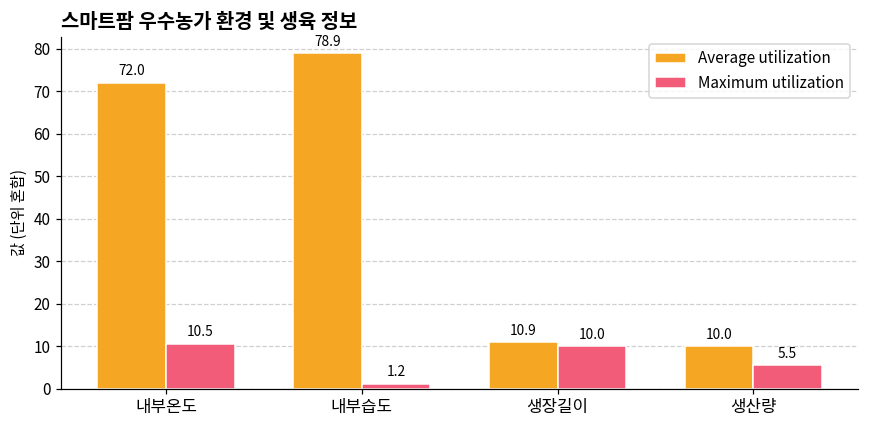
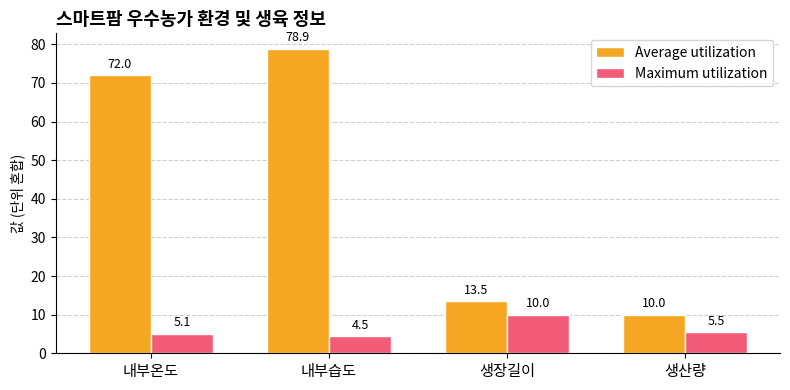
Maximum utilization, 내부온도: 10.5 -> 5.1
Maximum utilization, 내부습도: 1.2 -> 4.5
Average utilization, 생장길이: 10.9 -> 13.5
